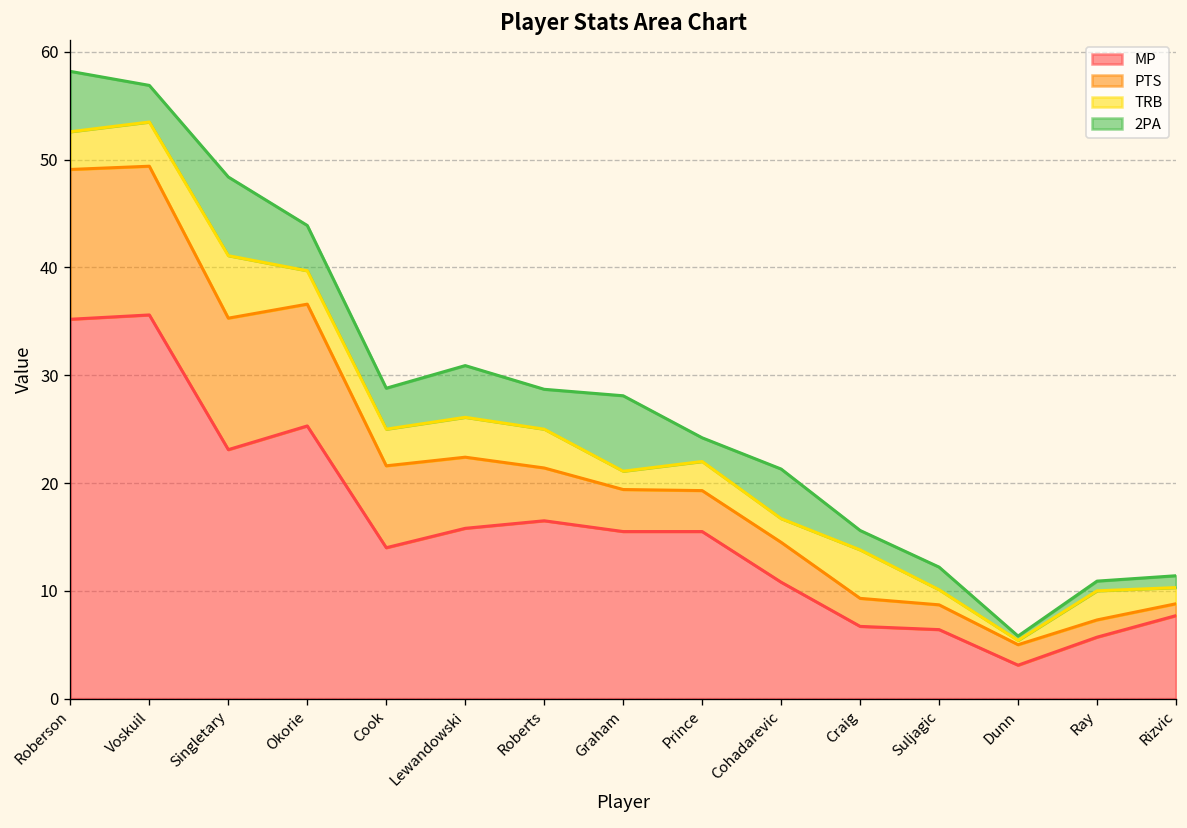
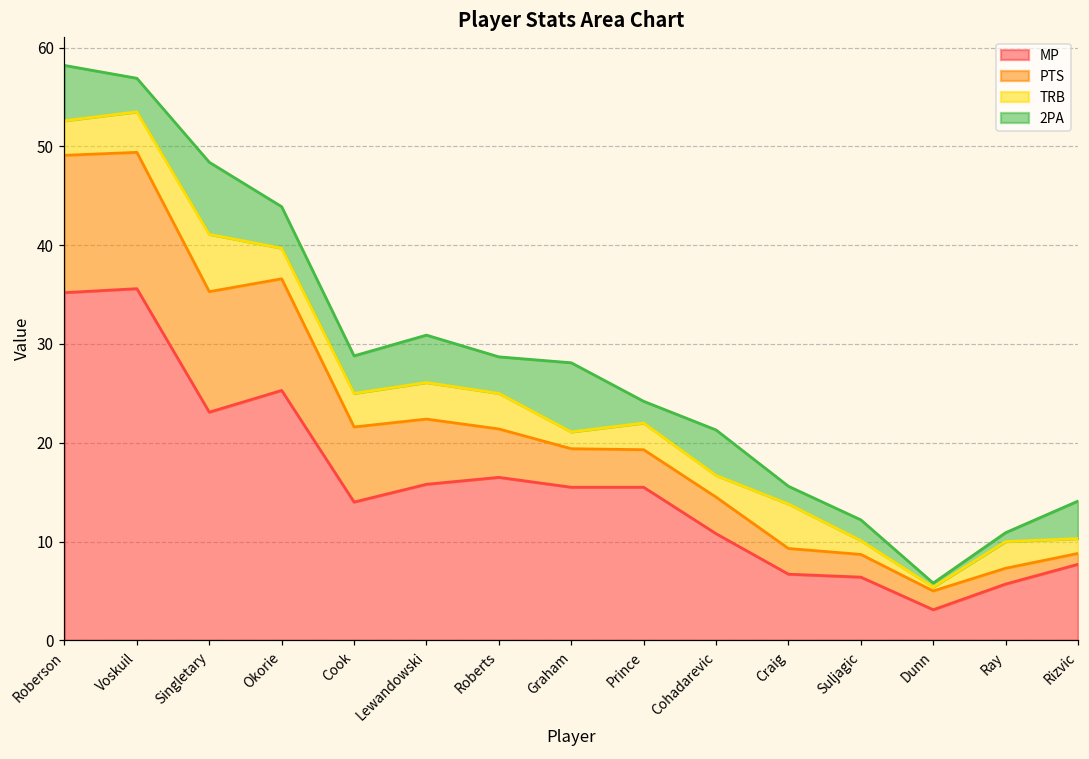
2PA, Rizvic: 1 -> 4
